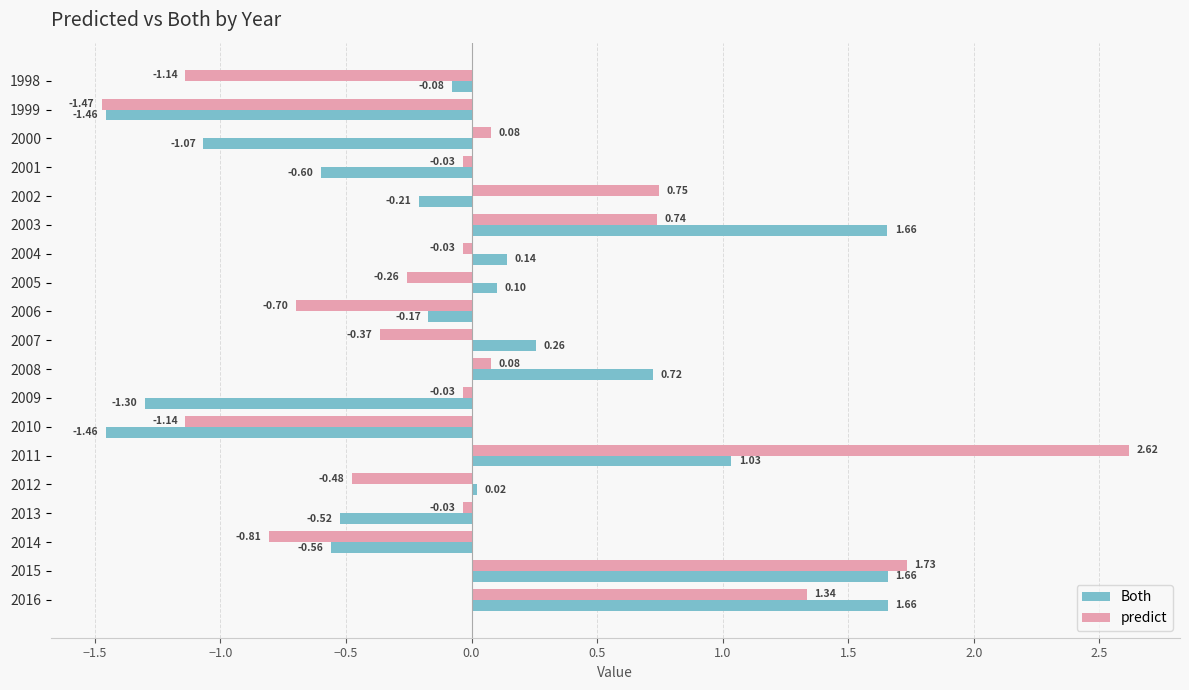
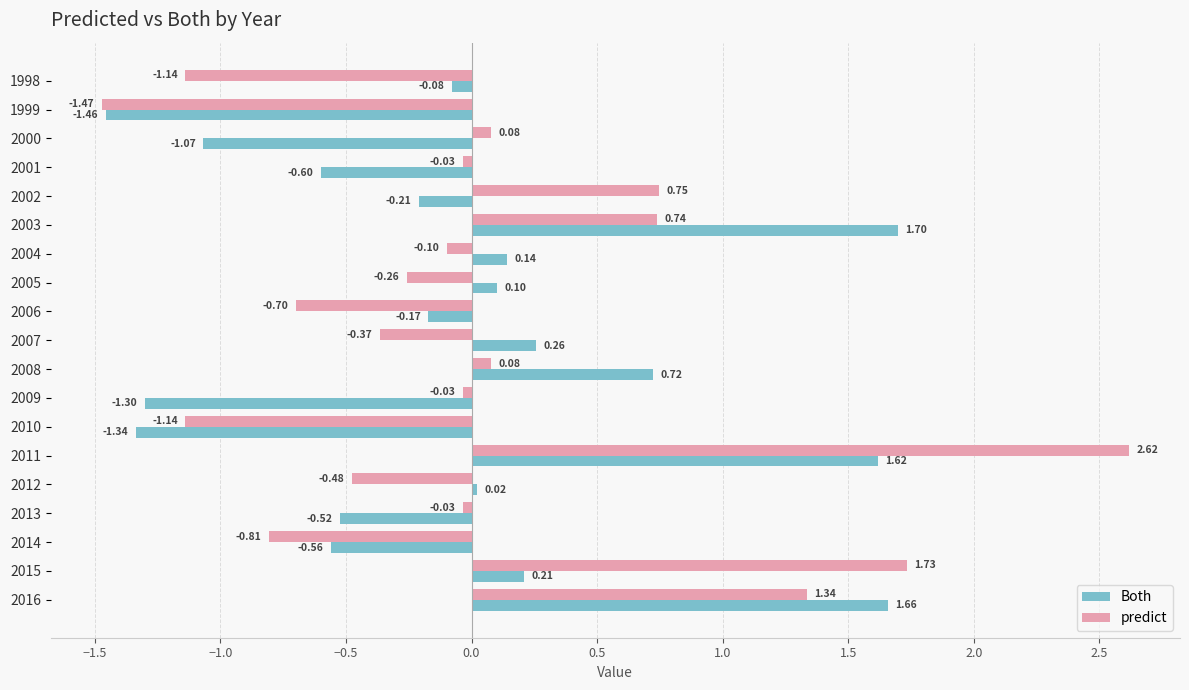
Both, 2003: 1.66 -> 1.70
predict, 2004: -0.03 -> -0.10
Both, 2010: -1.46 -> -1.34
Both, 2011: 1.03 -> 1.62
Both, 2015: 1.66 -> 0.21
